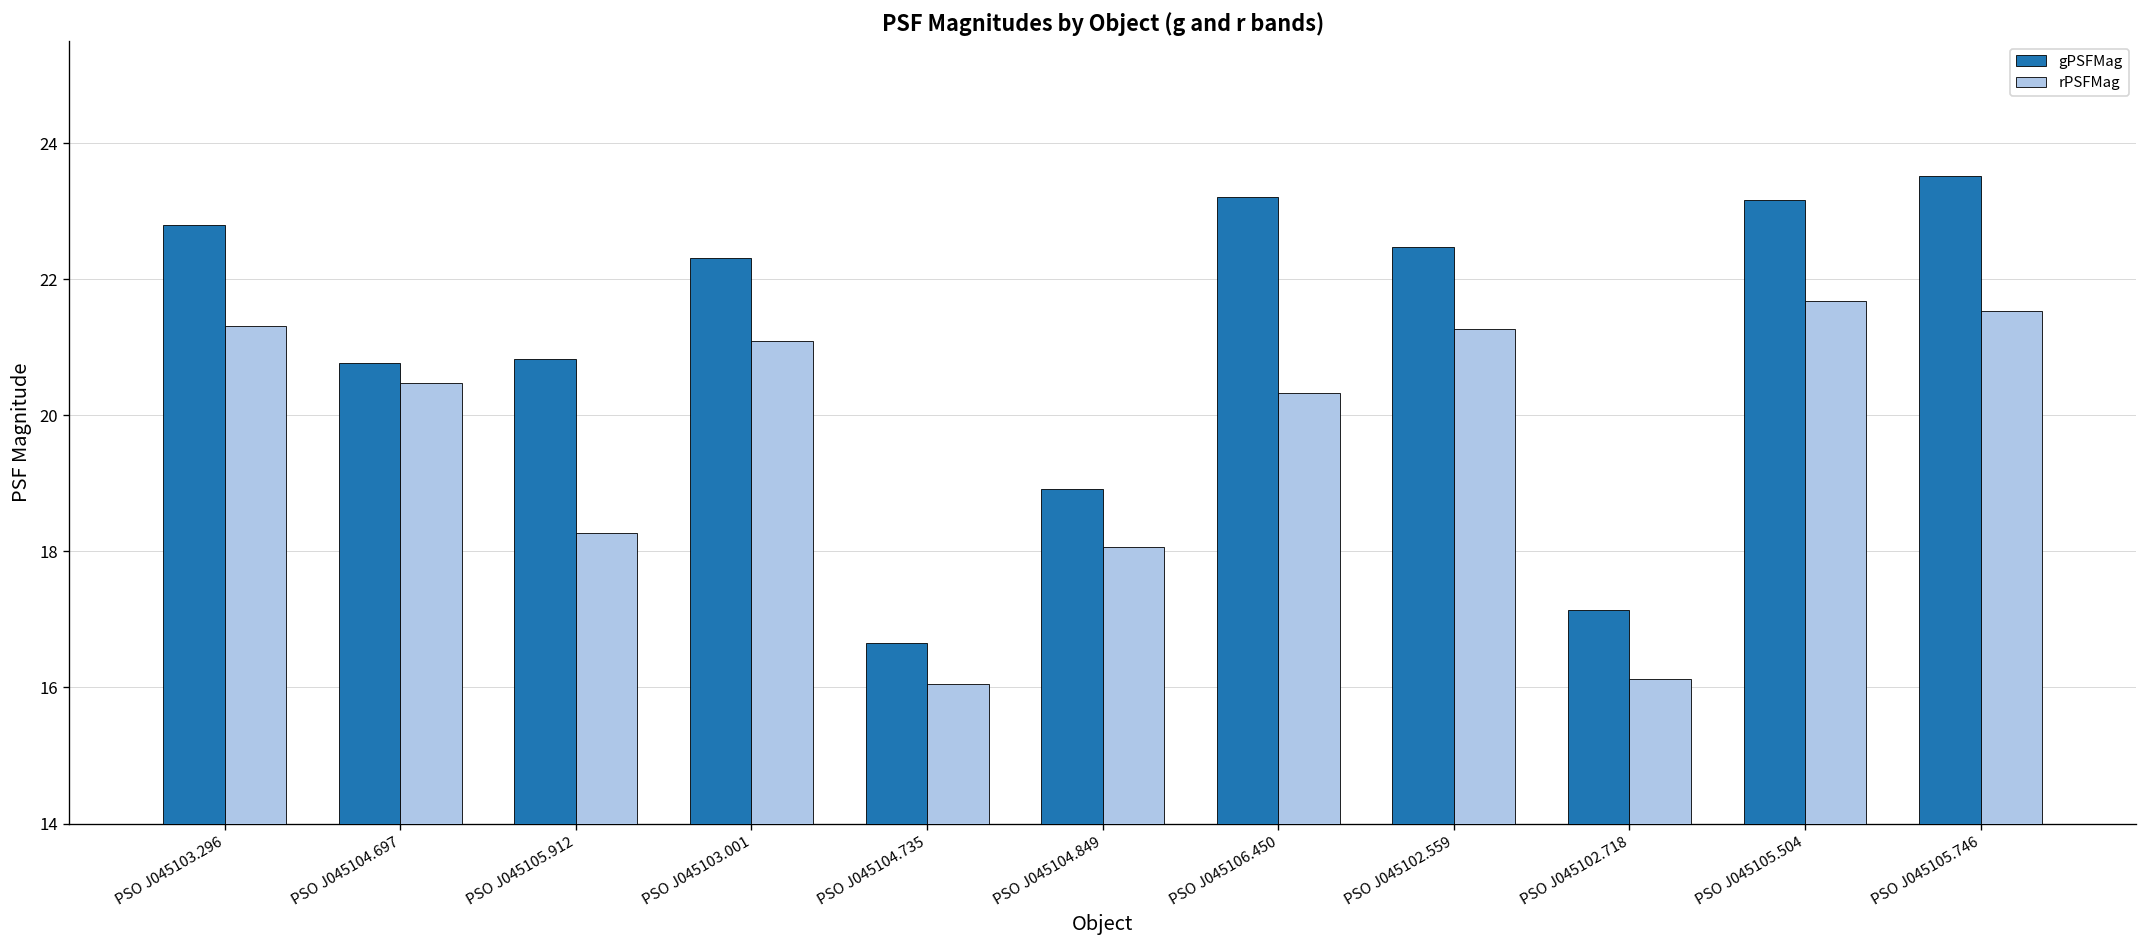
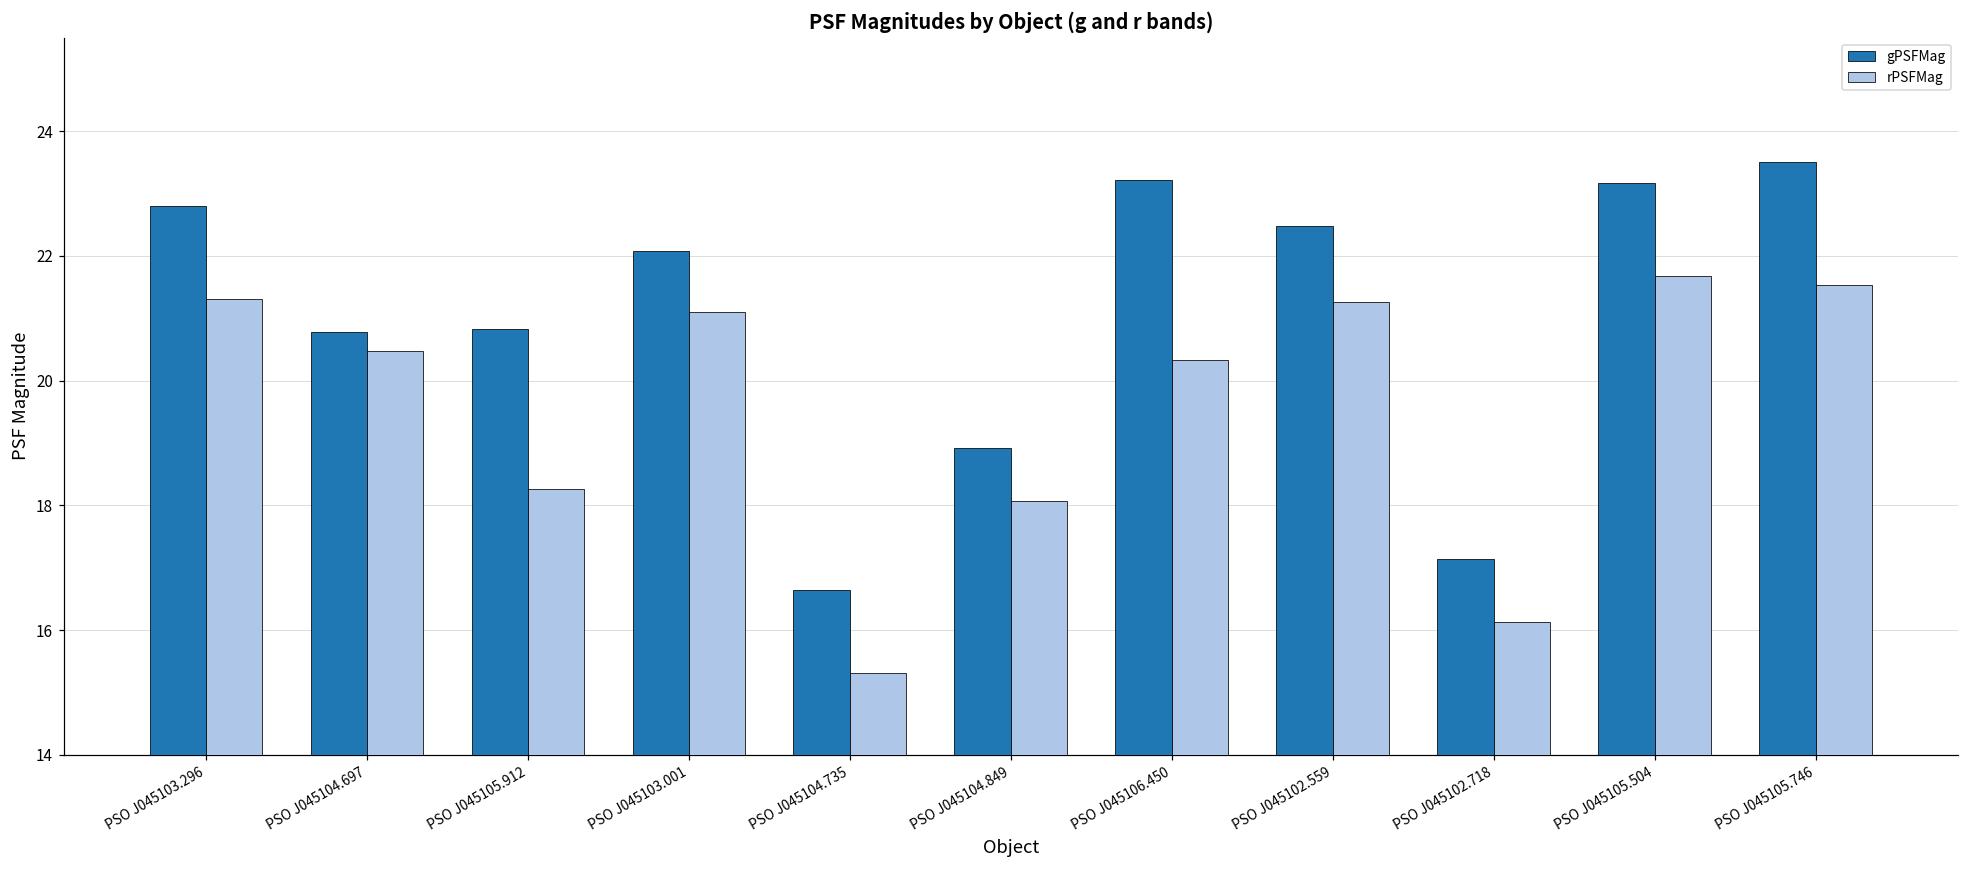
gPSFMag, PSO J045103.001: 22.3 -> 22.1
rPSFMag, PSO J045104.735: 16.0 -> 15.3
